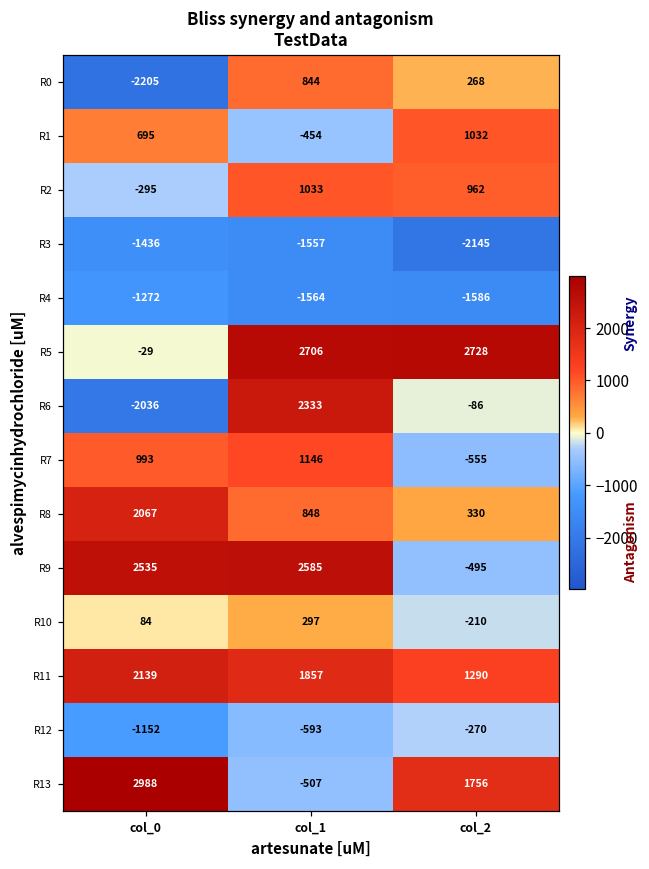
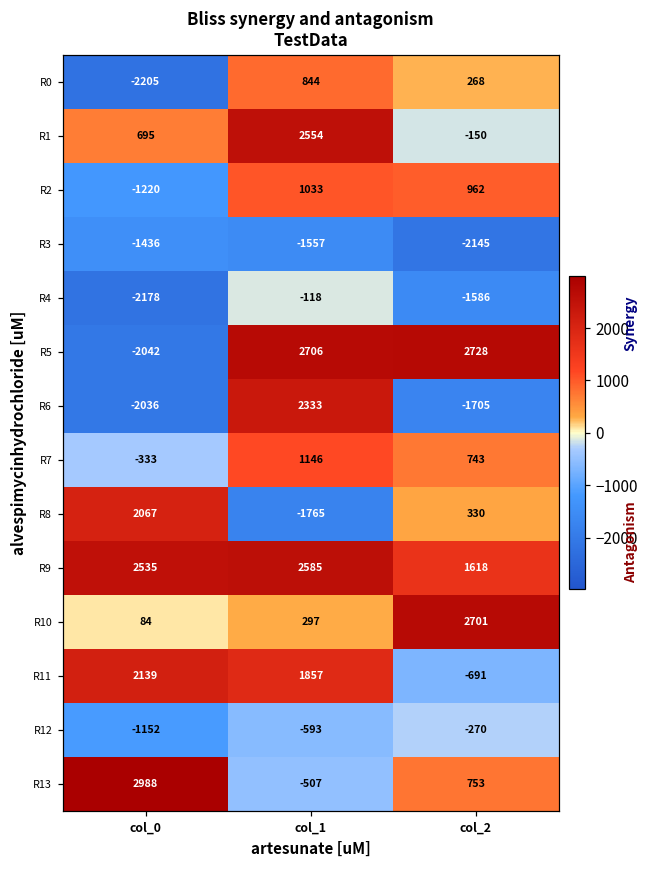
R1, col_1: -454 -> 2554
R1, col_2: 1032 -> -150
R2, col_0: -295 -> -1220
R4, col_0: -1272 -> -2178
R4, col_1: -1564 -> -118
R5, col_0: -29 -> -2042
R6, col_2: -86 -> -1705
R7, col_0: 993 -> -333
R7, col_2: -555 -> 743
R8, col_1: 848 -> -1765
R9, col_2: -495 -> 1618
R10, col_2: -210 -> 2701
R11, col_2: 1290 -> -691
R13, col_2: 1756 -> 753
